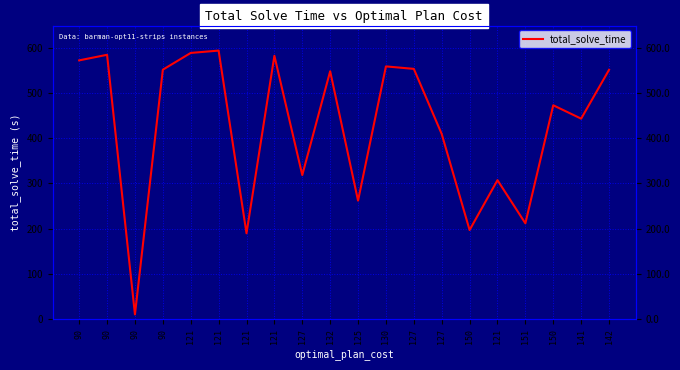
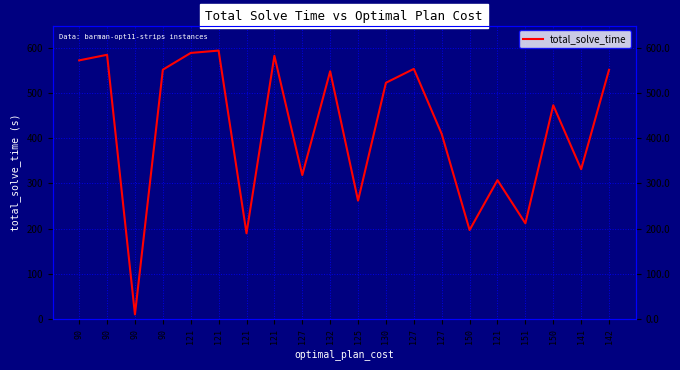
130: 560 -> 520
141: 440 -> 330
